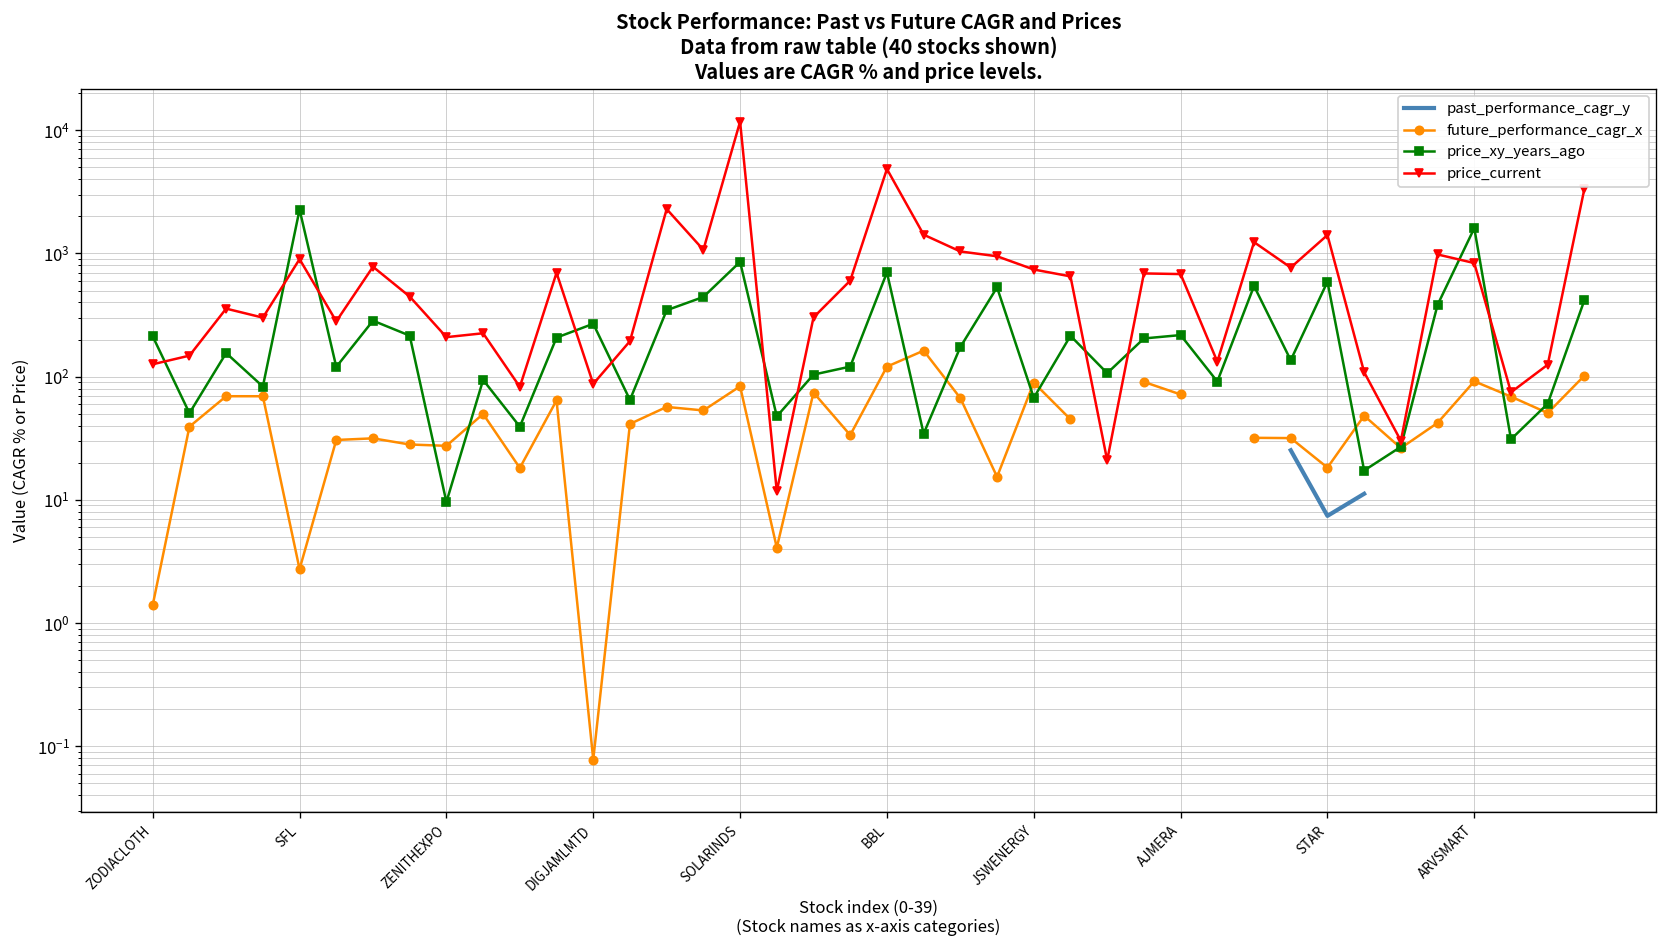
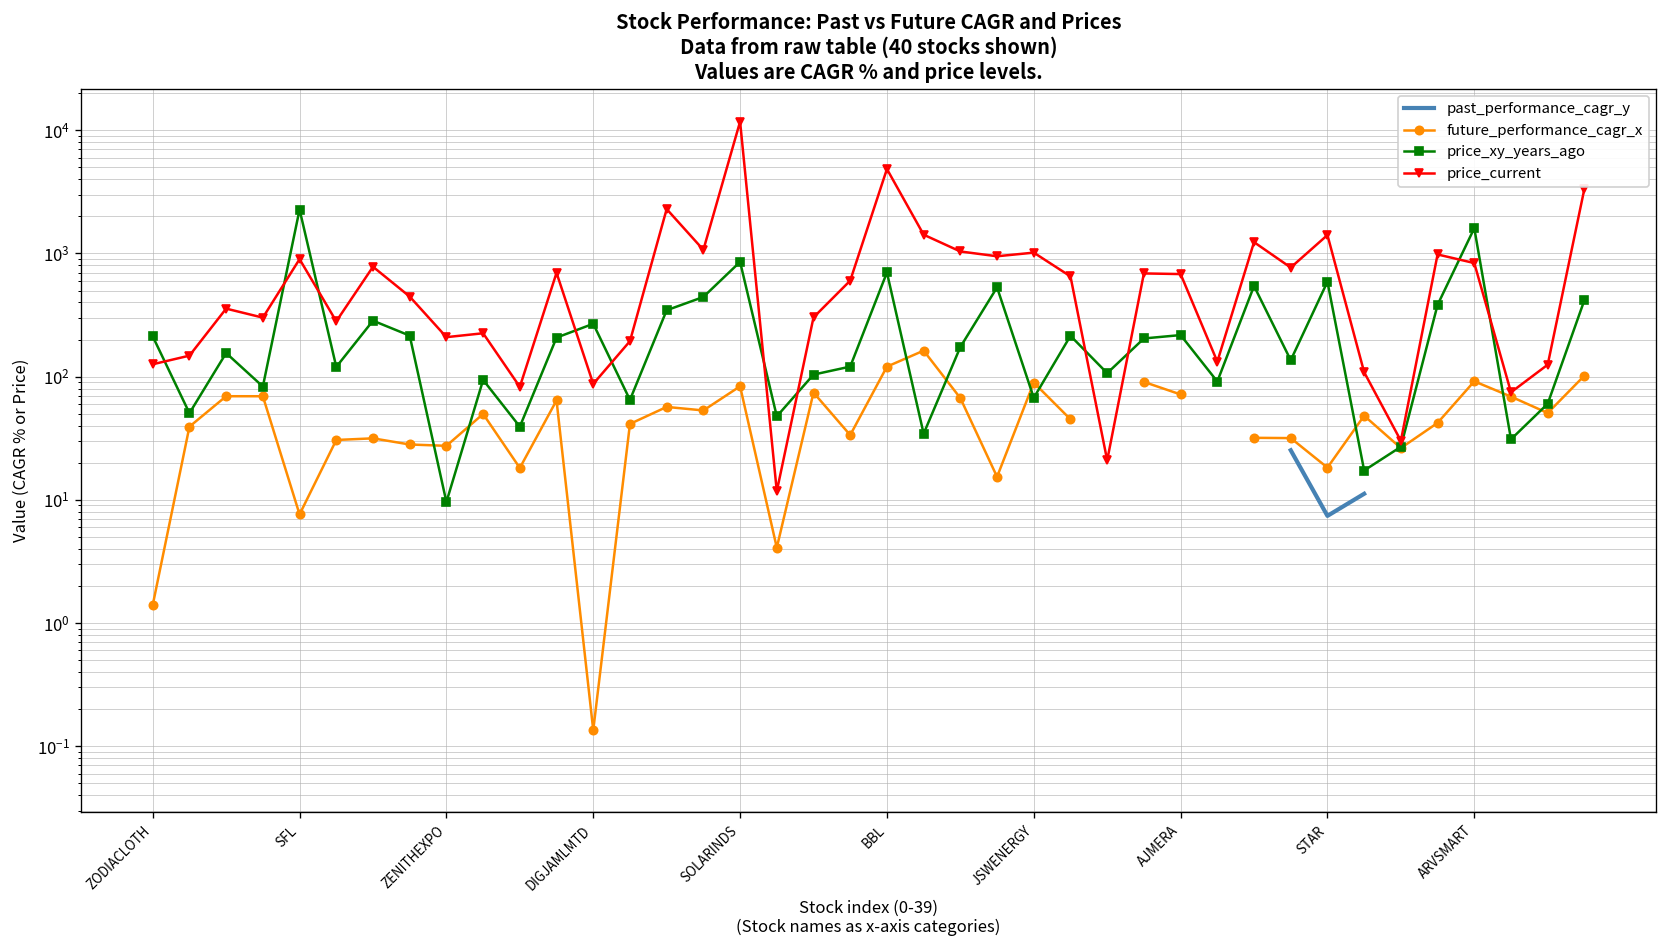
future_performance_cagr_x, SFL: 2.7 -> 8
future_performance_cagr_x, DIGJAMLMTD: 0.08 -> 0.14
price_current, JSWENERGY: 700 -> 1000
